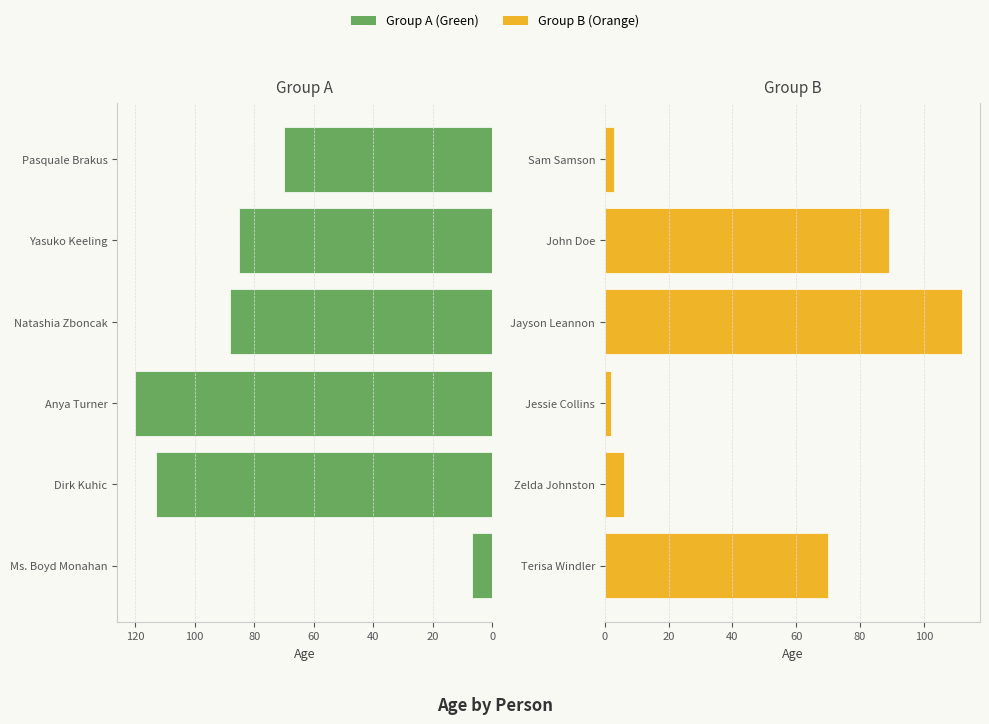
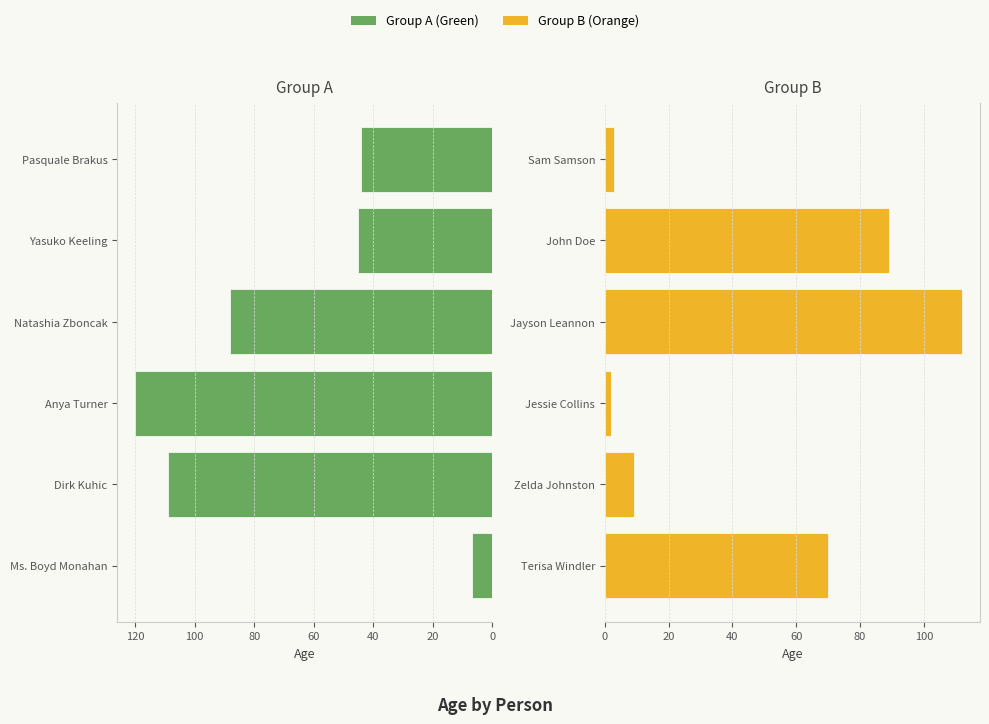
Group A, Pasquale Brakus: 70 -> 44
Group A, Yasuko Keeling: 85 -> 45
Group A, Dirk Kuhic: 113 -> 109
Group B, Zelda Johnston: 6 -> 9
